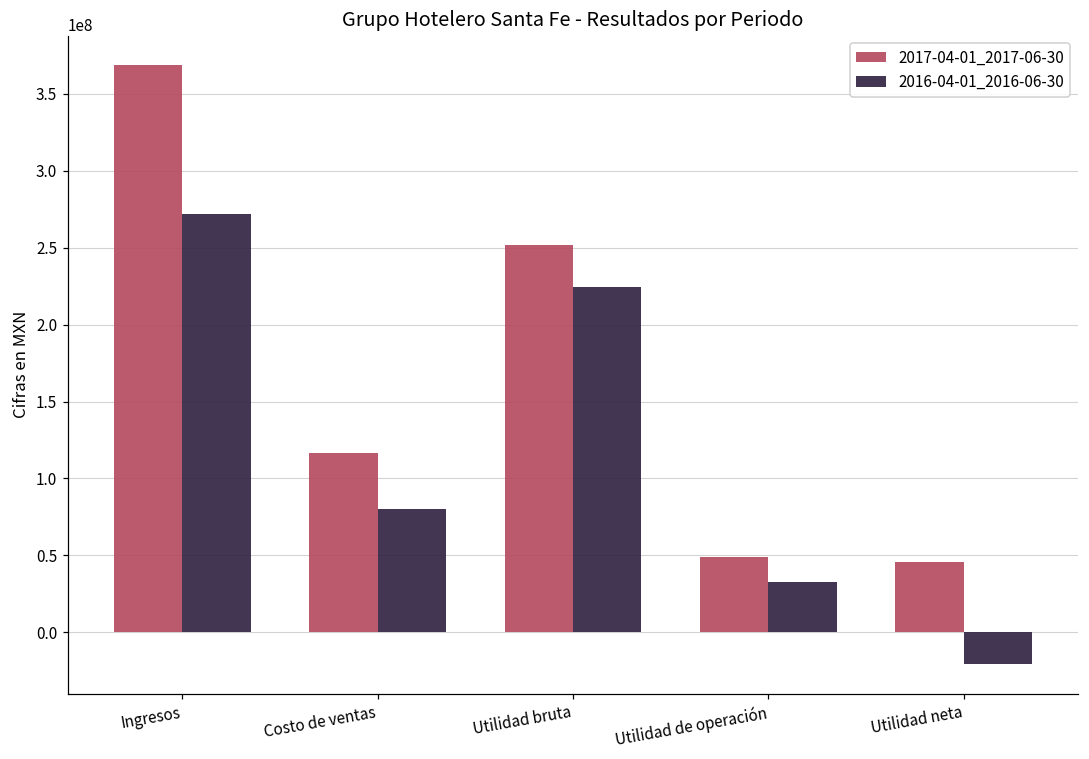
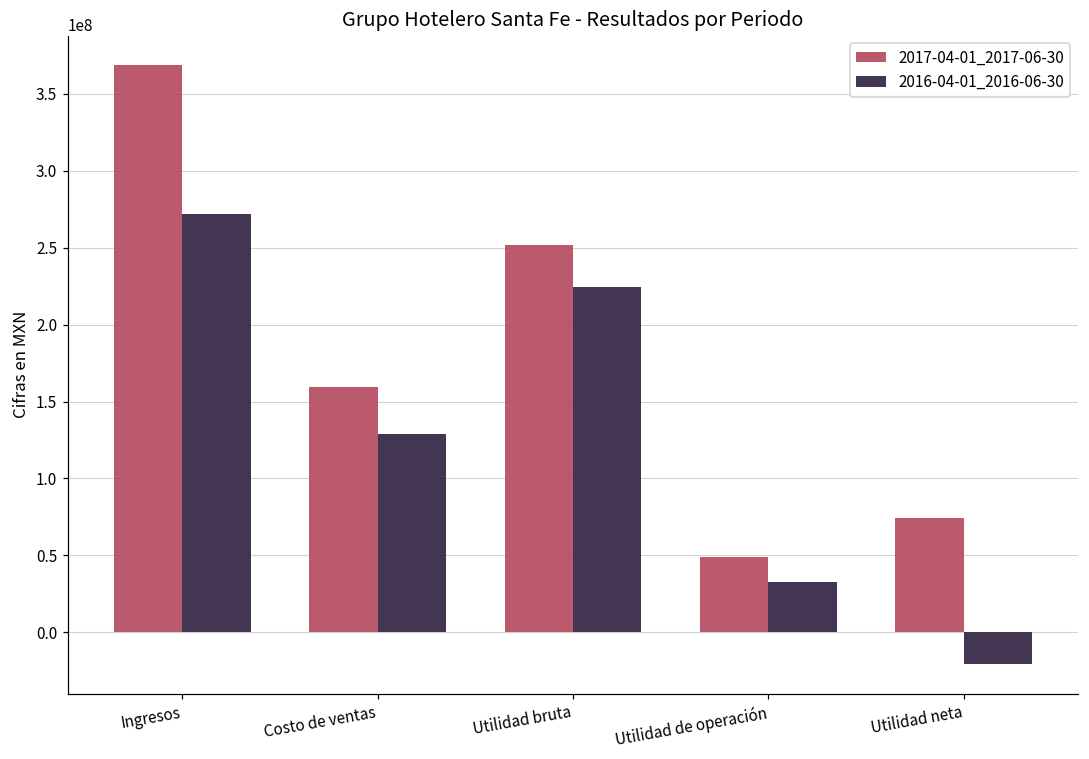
2017-04-01_2017-06-30, Costo de ventas: 117000000 -> 159000000
2016-04-01_2016-06-30, Costo de ventas: 80000000 -> 129000000
2017-04-01_2017-06-30, Utilidad neta: 46000000 -> 74000000
